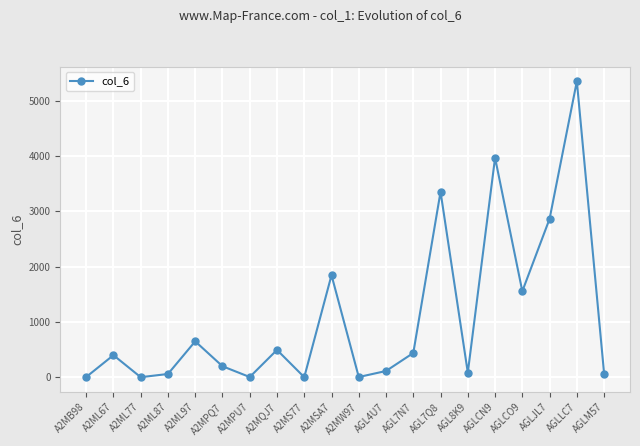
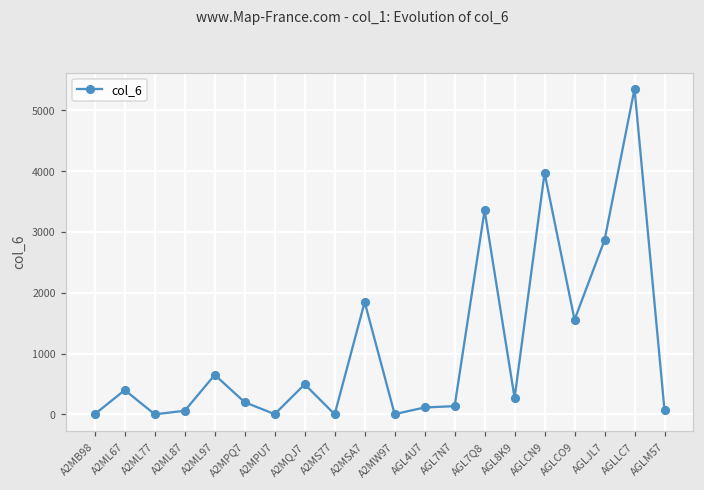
AGL7N7: 400 -> 100
AGL8K9: 100 -> 300
